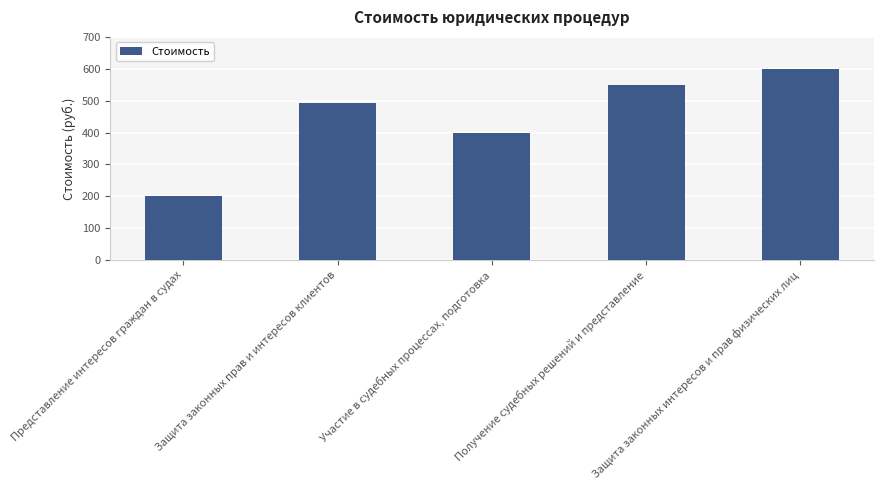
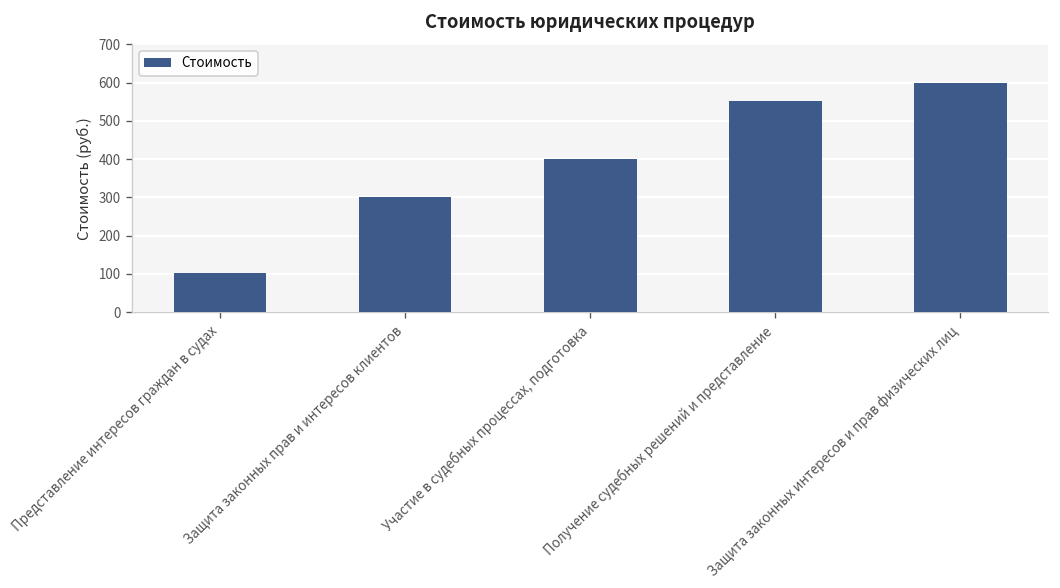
Представление интересов граждан в судах: 200 -> 100
Защита законных прав и интересов клиентов: 490 -> 300
